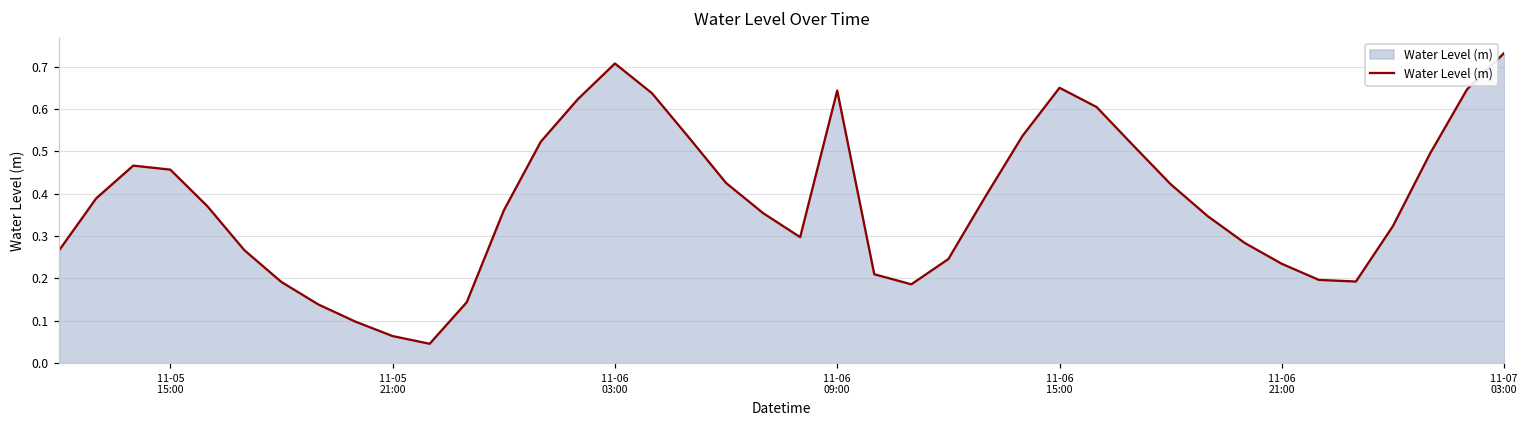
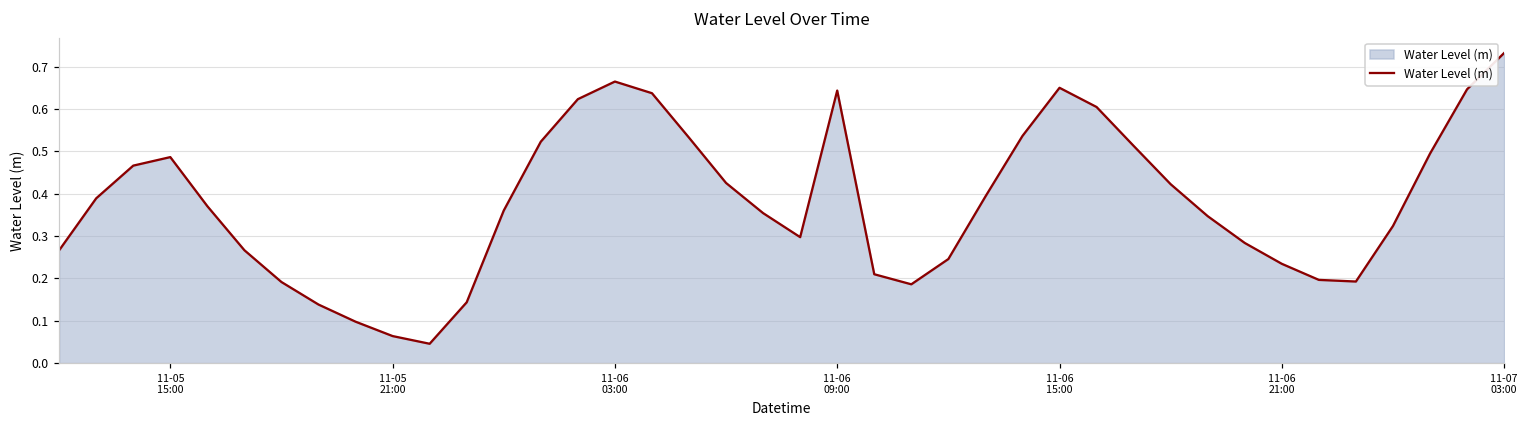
11-05 15:00: 0.46 -> 0.49
11-06 03:00: 0.71 -> 0.66
